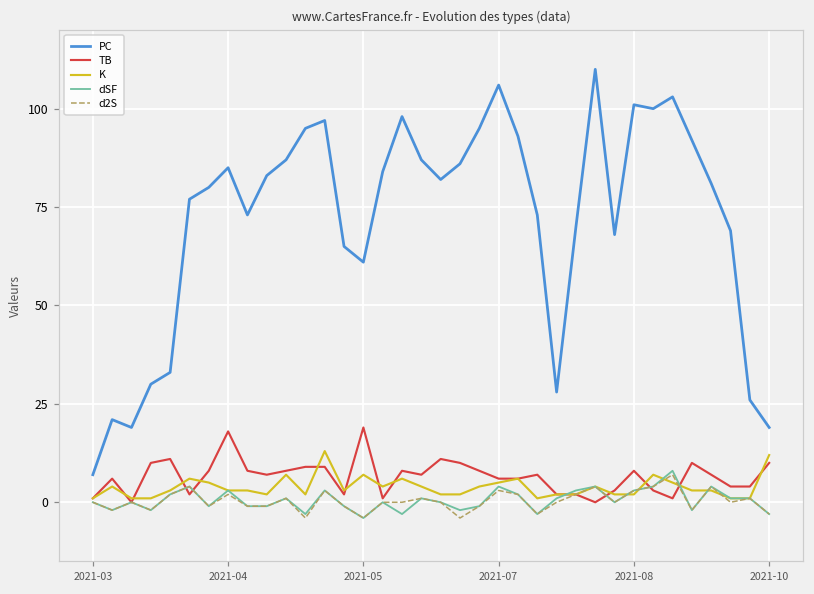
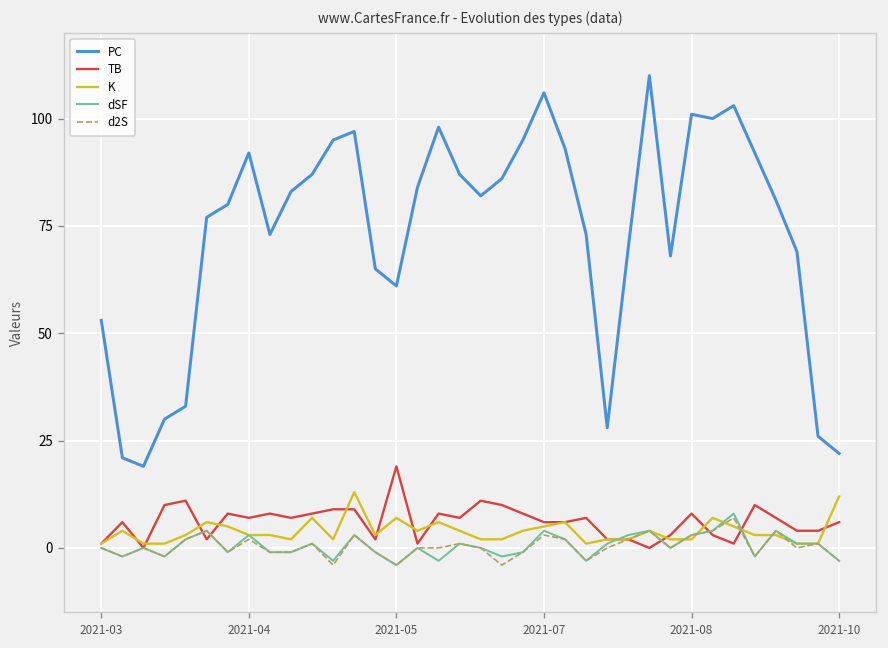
PC, 2021-03: 7 -> 53
PC, 2021-04: 85 -> 92
TB, 2021-04: 18 -> 7
PC, 2021-10: 19 -> 22
TB, 2021-10: 10 -> 6
